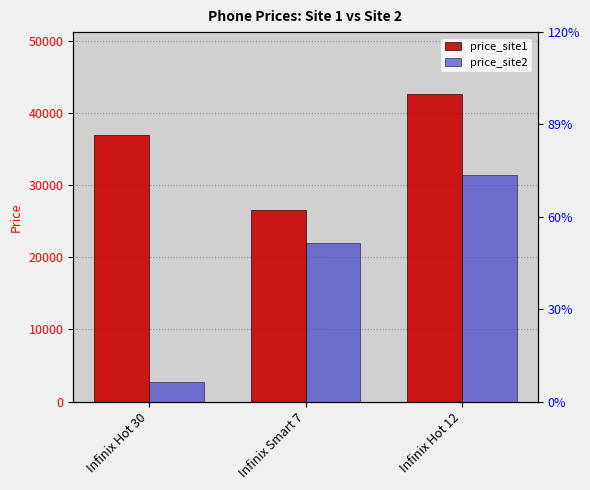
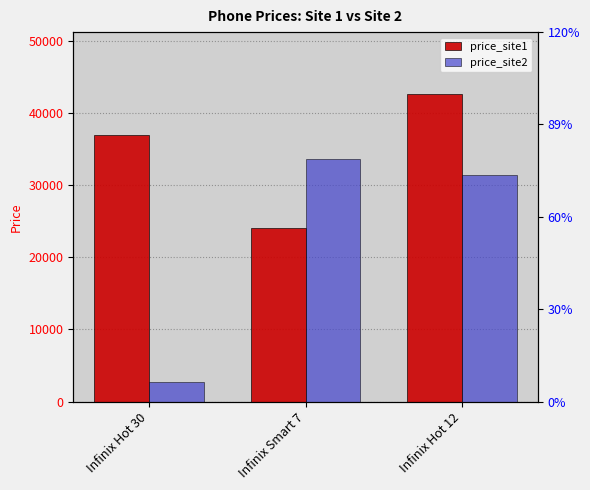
price_site1, Infinix Smart 7: 27000 -> 24000
price_site2, Infinix Smart 7: 22000 -> 34000
